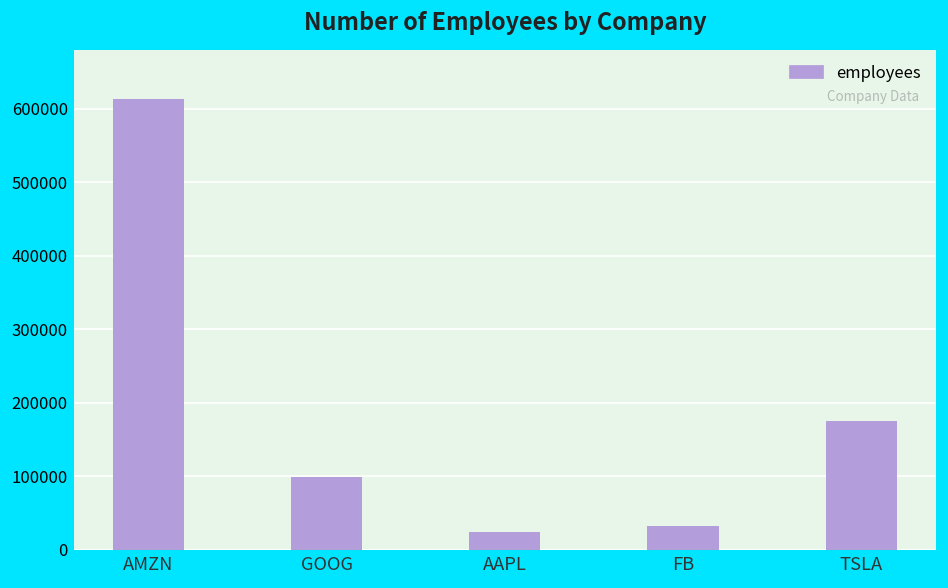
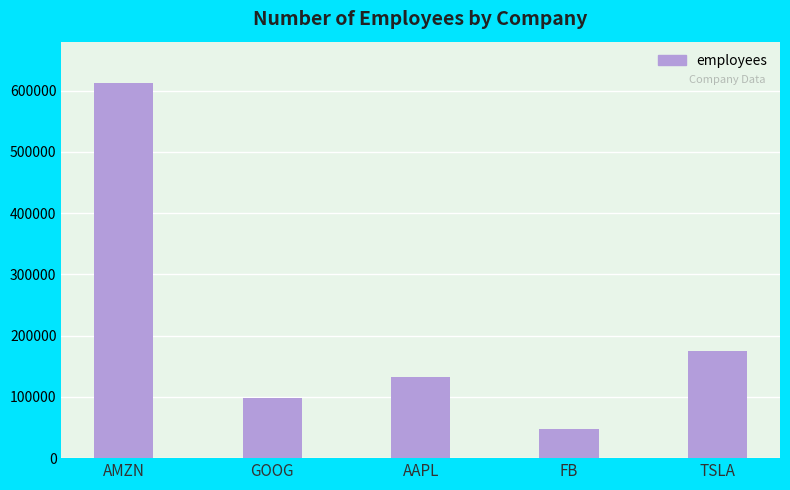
AAPL: 20000 -> 130000
FB: 30000 -> 50000
